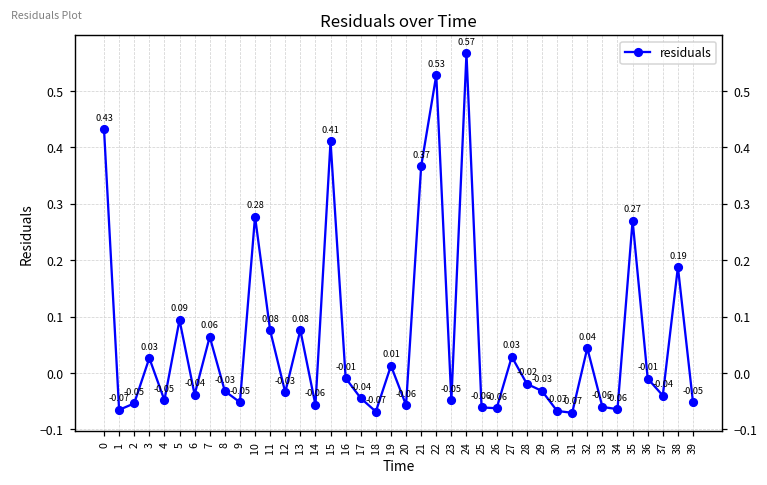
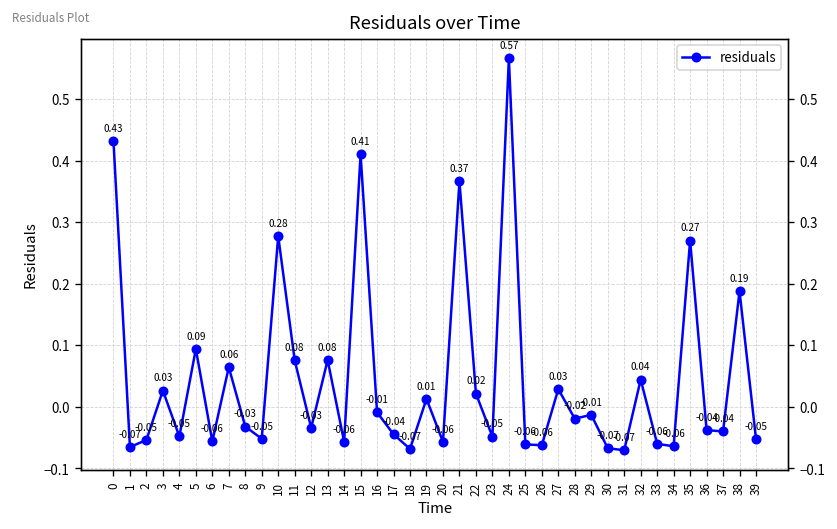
6: -0.04 -> -0.06
22: 0.53 -> 0.02
29: -0.03 -> -0.01
36: -0.01 -> -0.04
